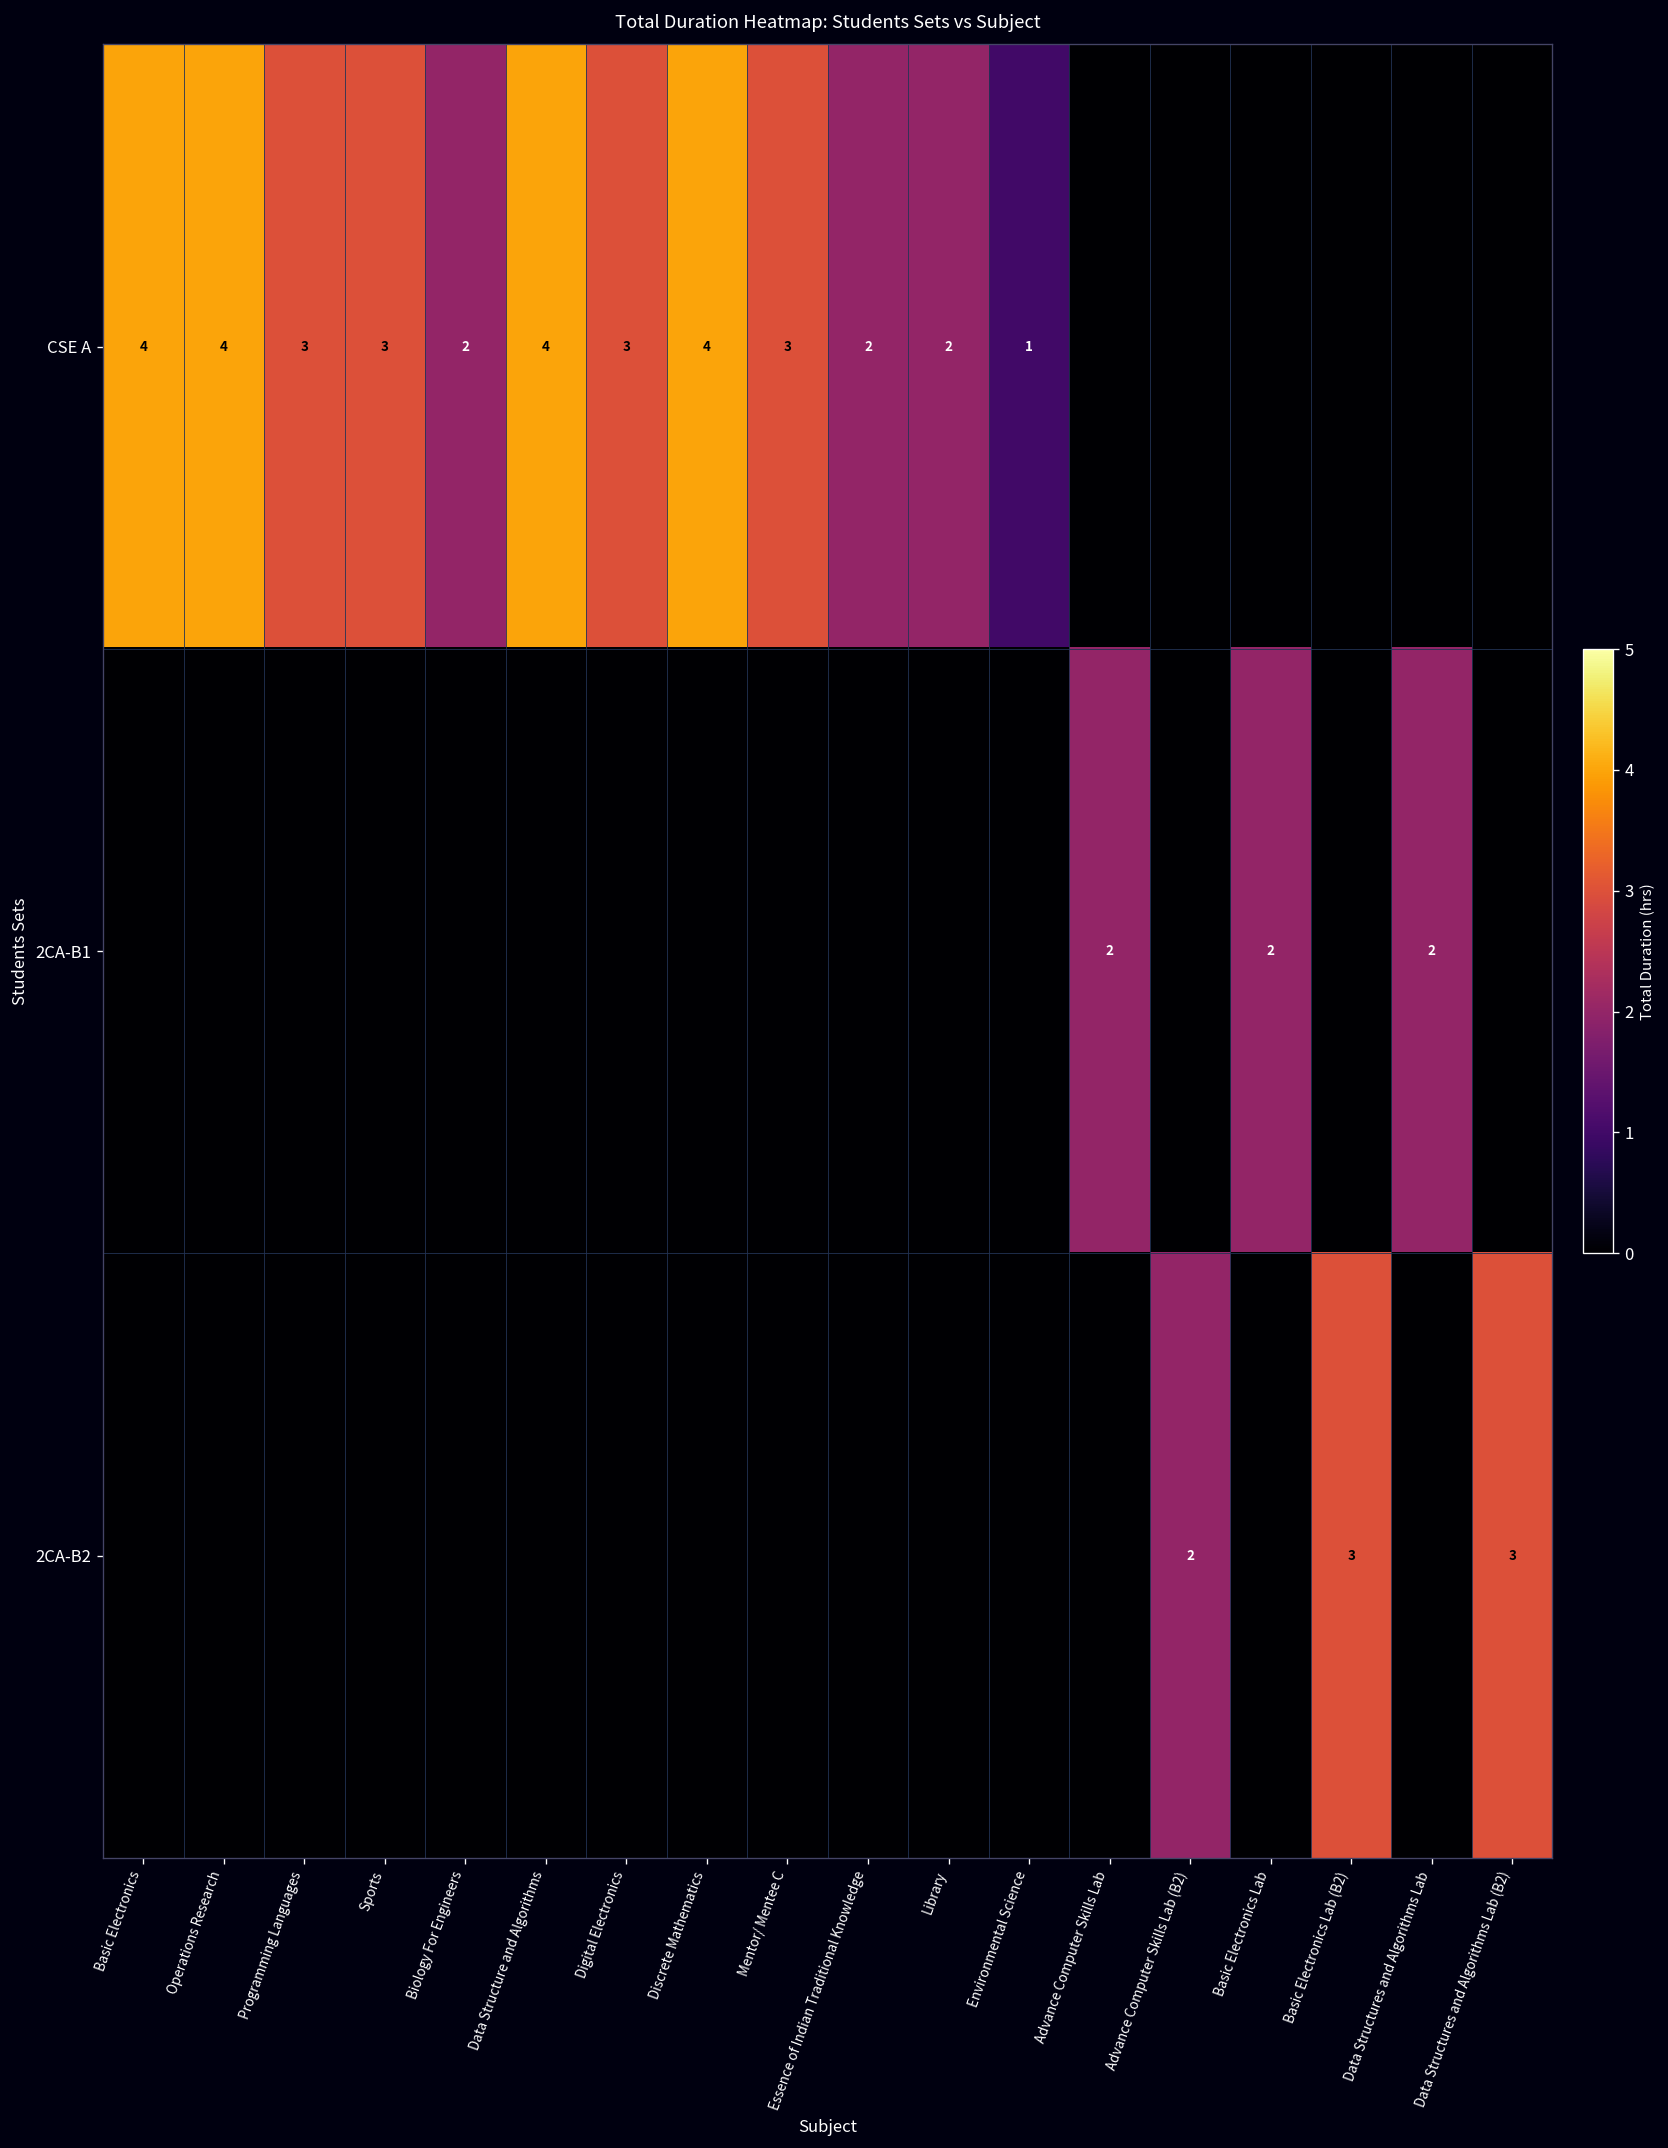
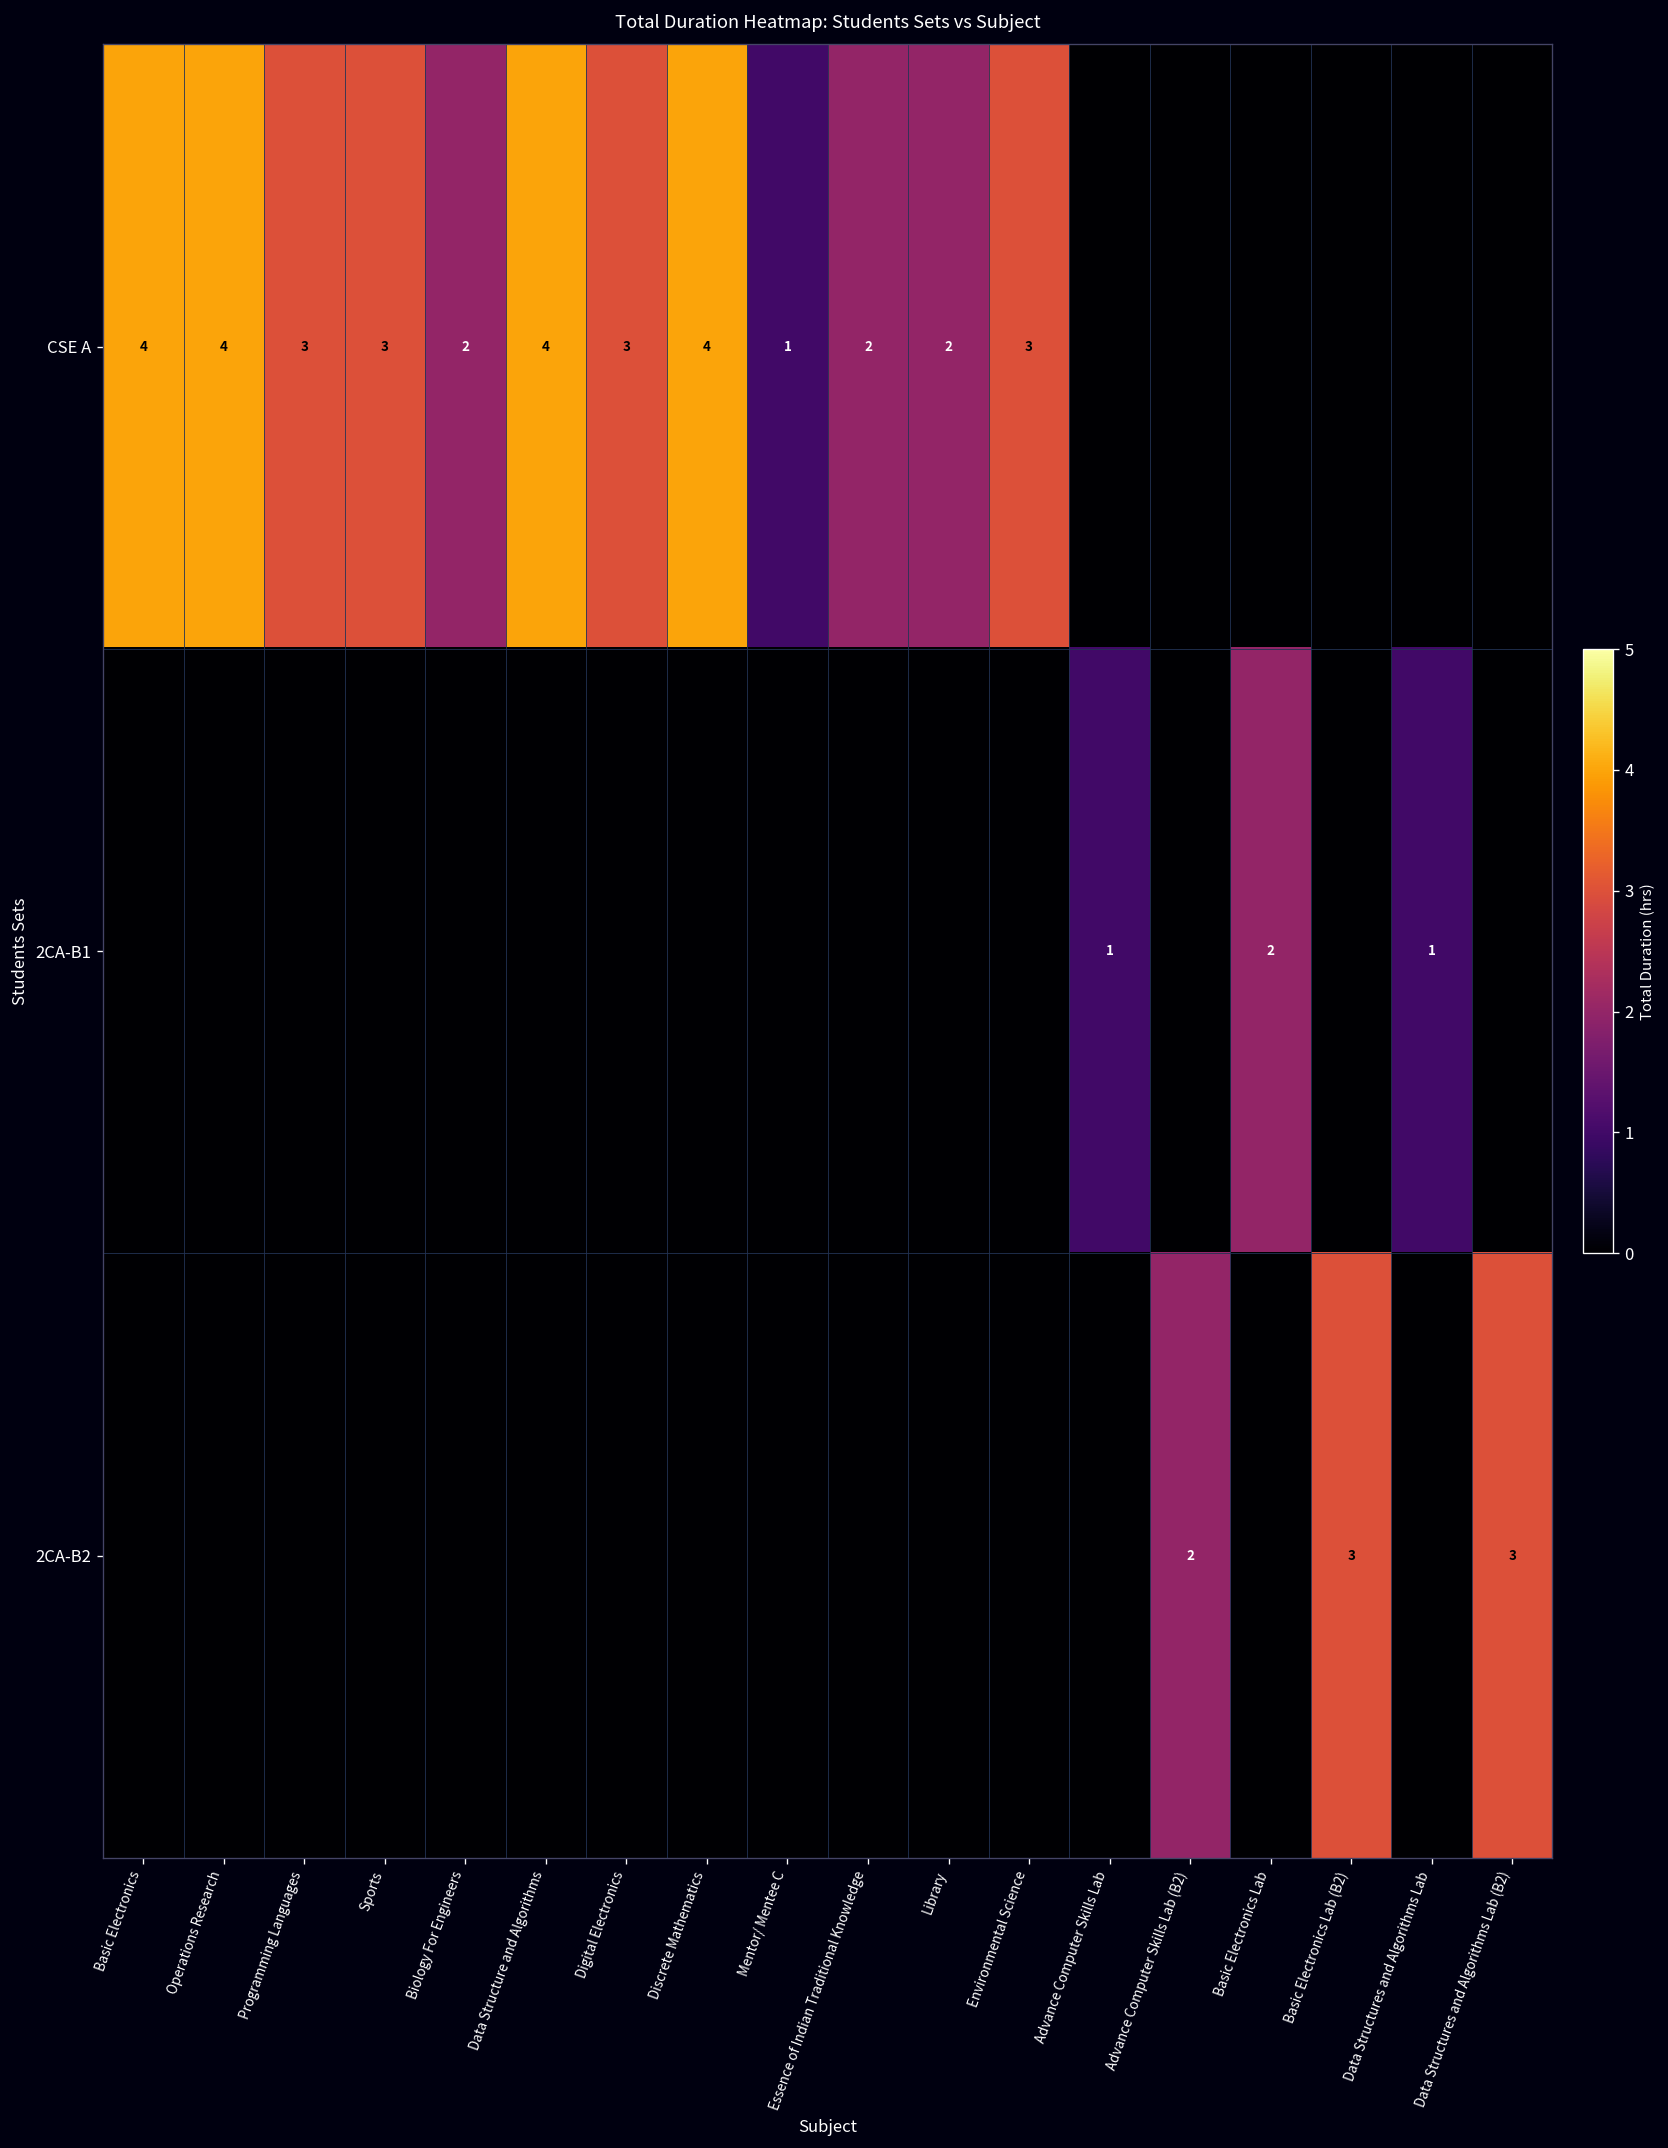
CSE A, Mentor/ Mentee C: 3 -> 1
CSE A, Environmental Science: 1 -> 3
2CA-B1, Advance Computer Skills Lab: 2 -> 1
2CA-B1, Data Structures and Algorithms Lab: 2 -> 1
